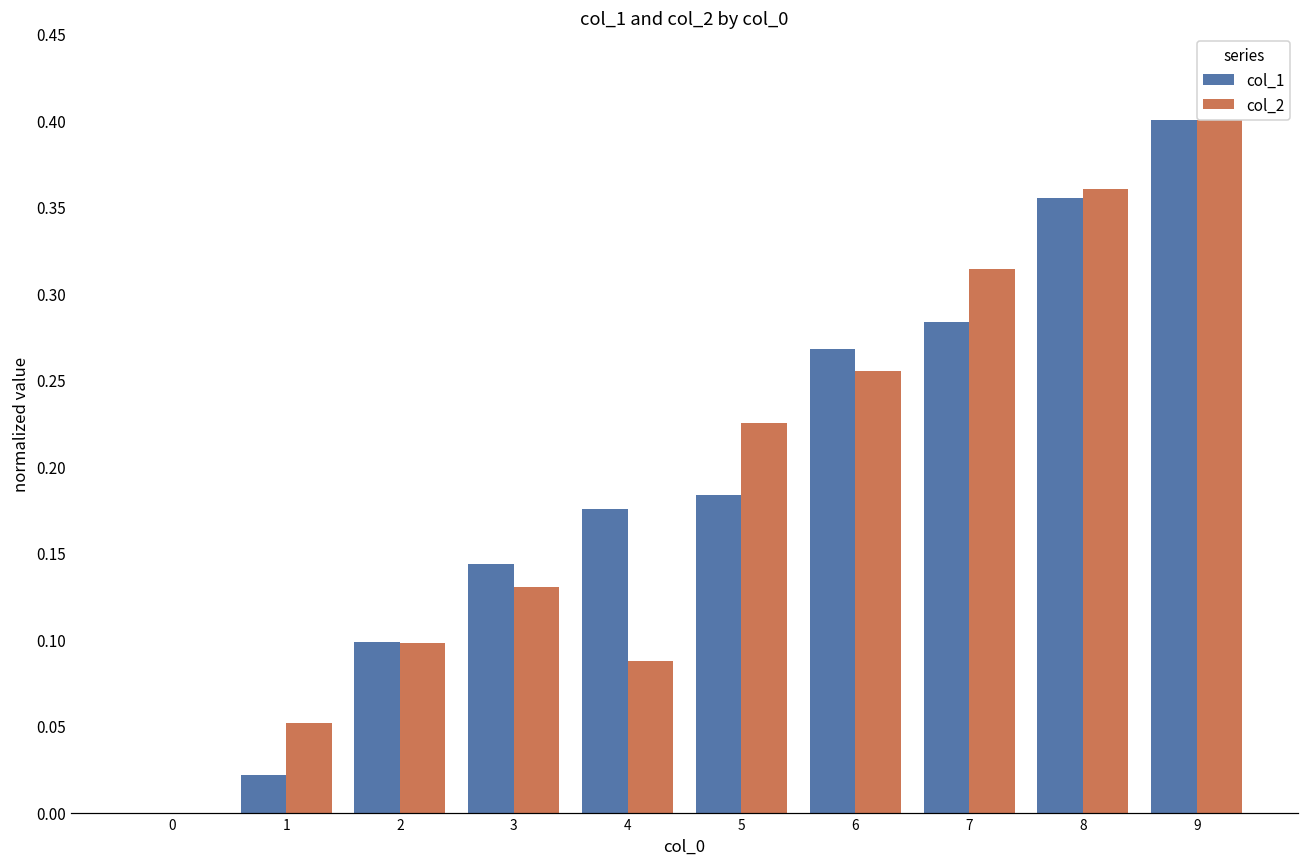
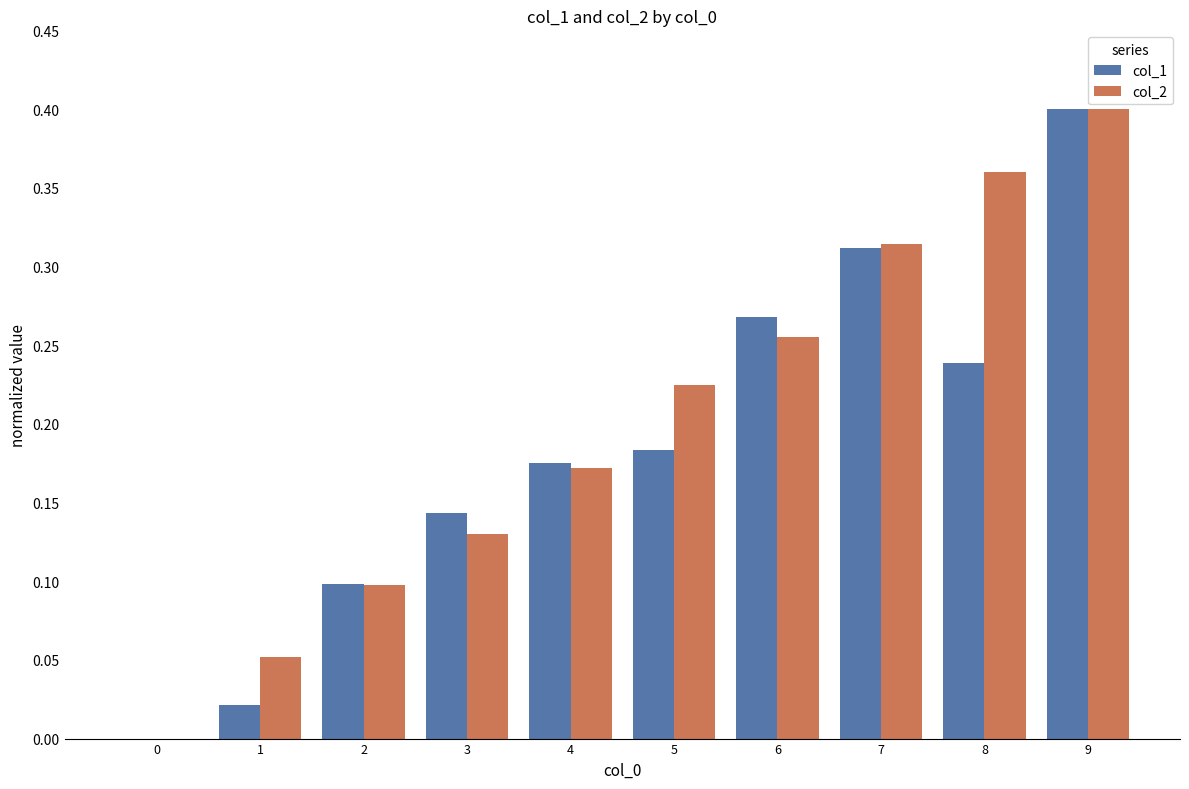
col_2, 4: 0.088 -> 0.172
col_1, 7: 0.283 -> 0.312
col_1, 8: 0.355 -> 0.239
